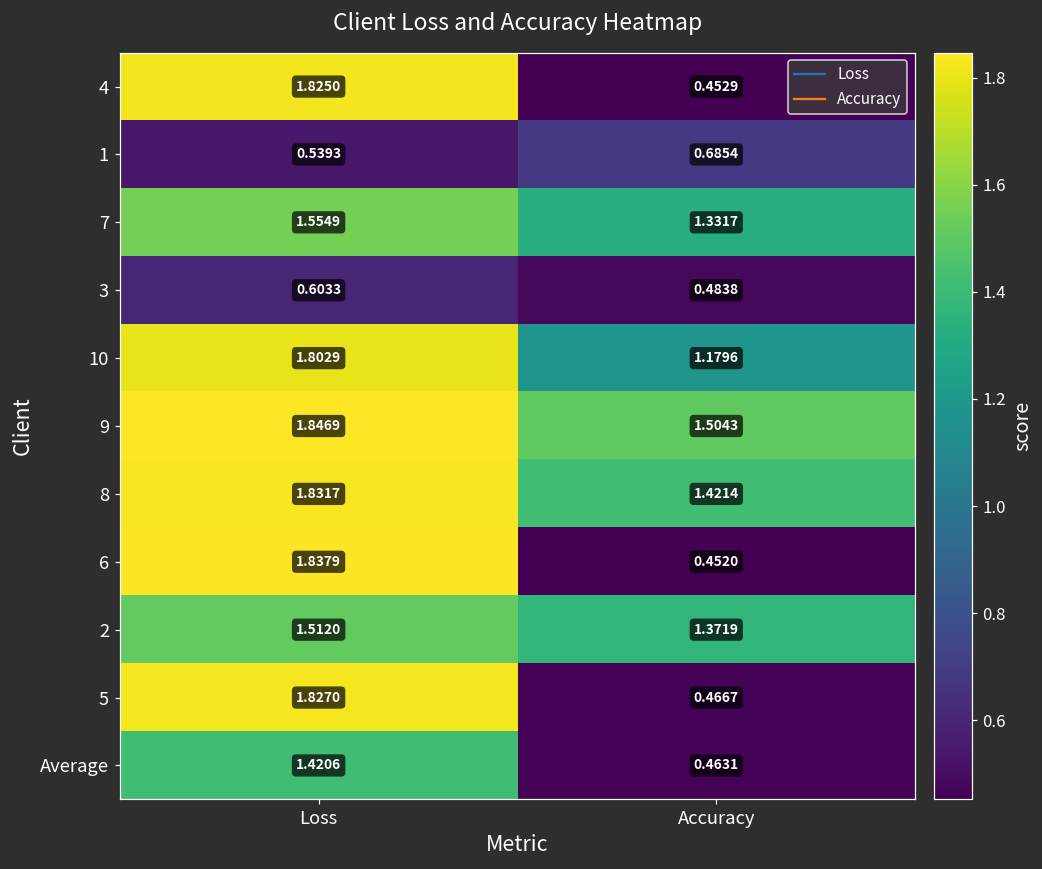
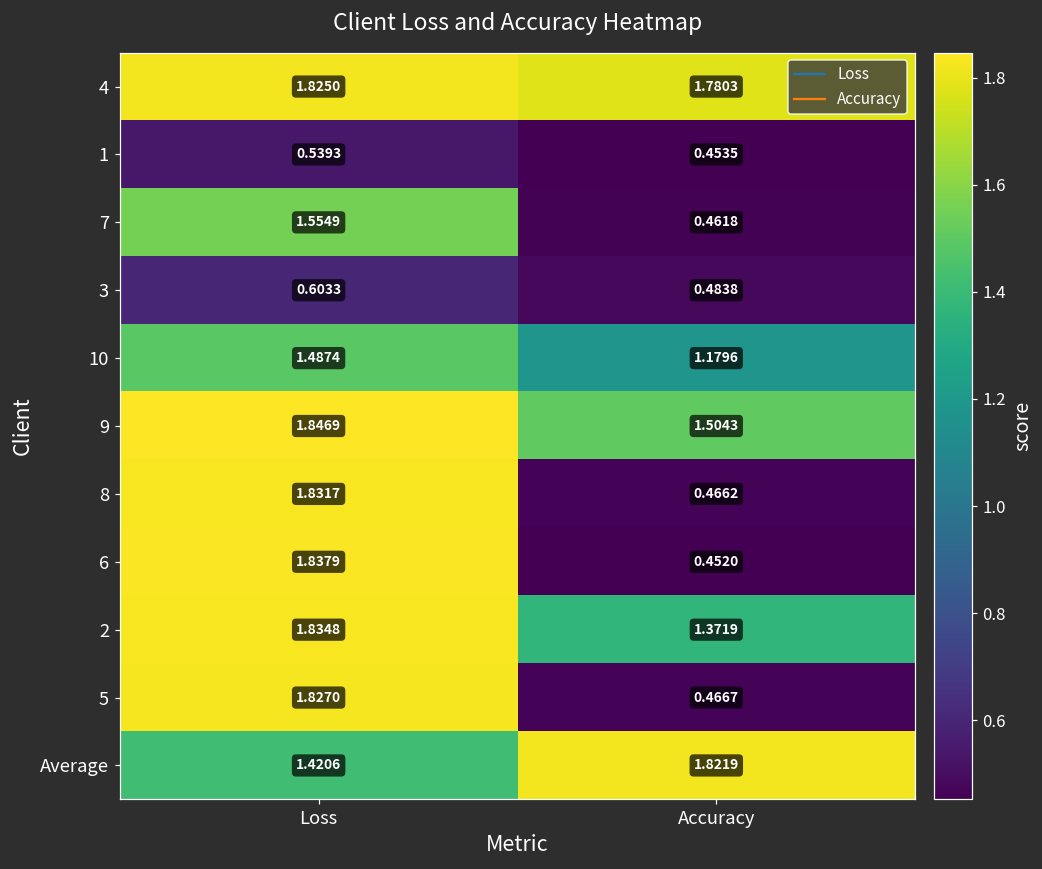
4, Accuracy: 0.4529 -> 1.7803
1, Accuracy: 0.6854 -> 0.4535
7, Accuracy: 1.3317 -> 0.4618
10, Loss: 1.8029 -> 1.4874
8, Accuracy: 1.4214 -> 0.4662
2, Loss: 1.5120 -> 1.8348
Average, Accuracy: 0.4631 -> 1.8219
